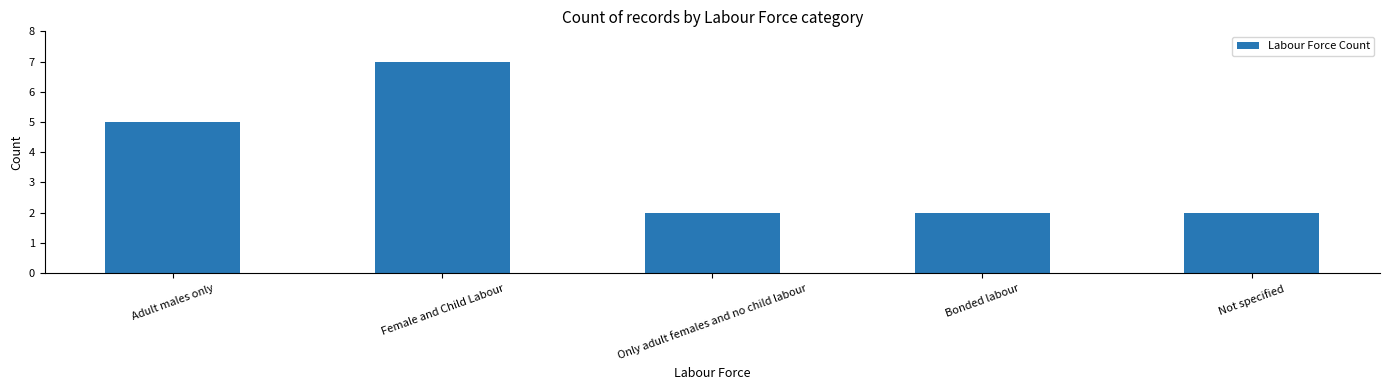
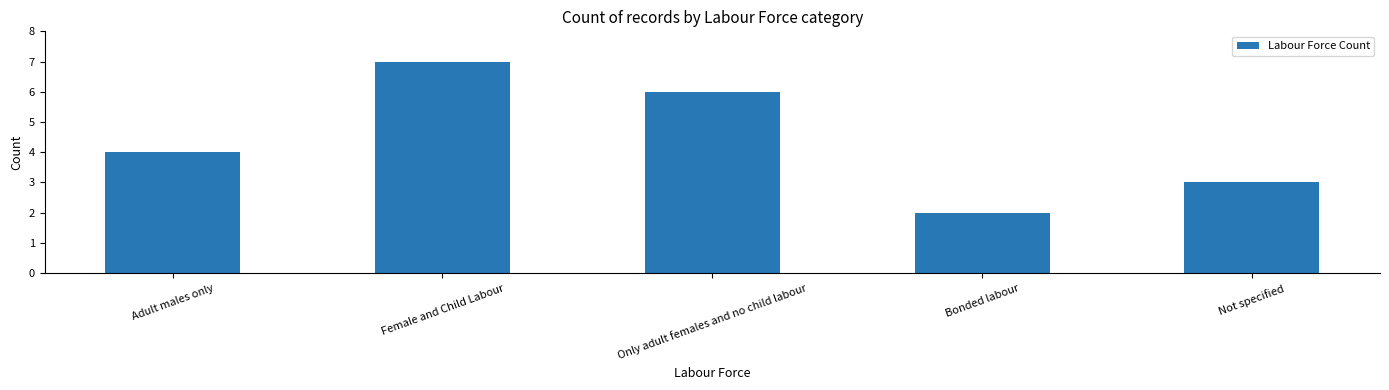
Adult males only: 5 -> 4
Only adult females and no child labour: 2 -> 6
Not specified: 2 -> 3
